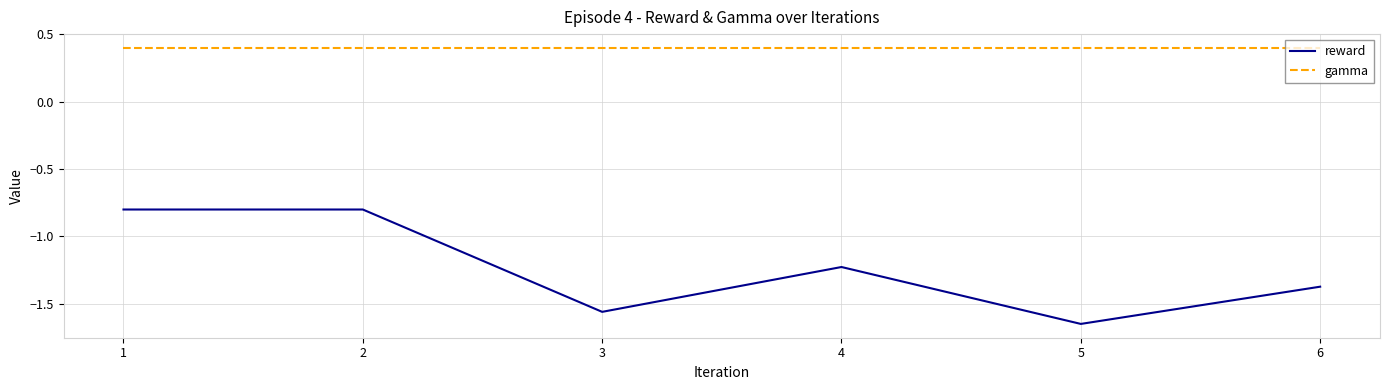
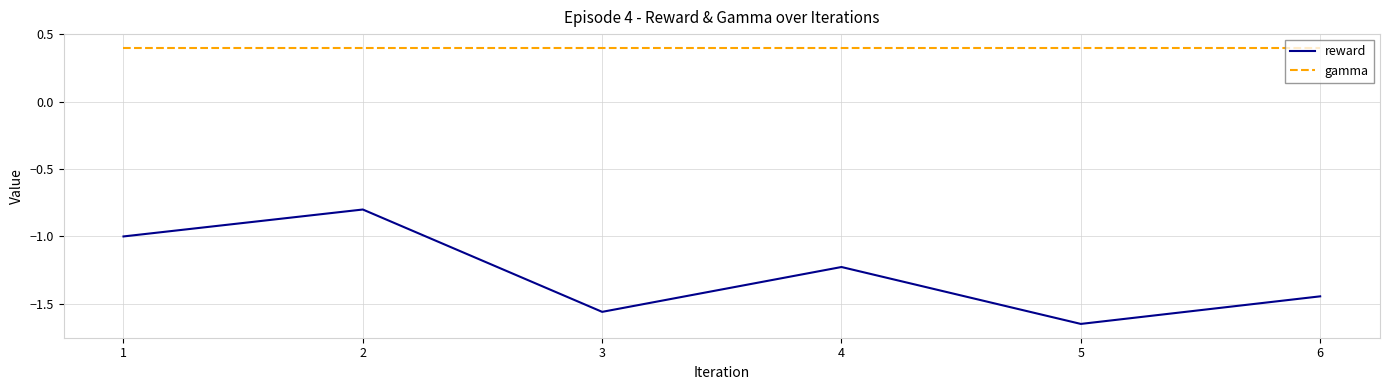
reward, 1: -0.8 -> -1.0
reward, 6: -1.37 -> -1.44
